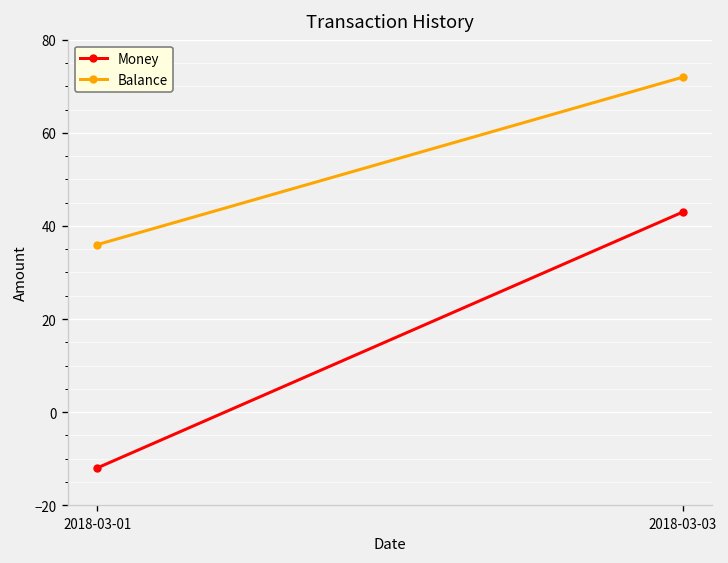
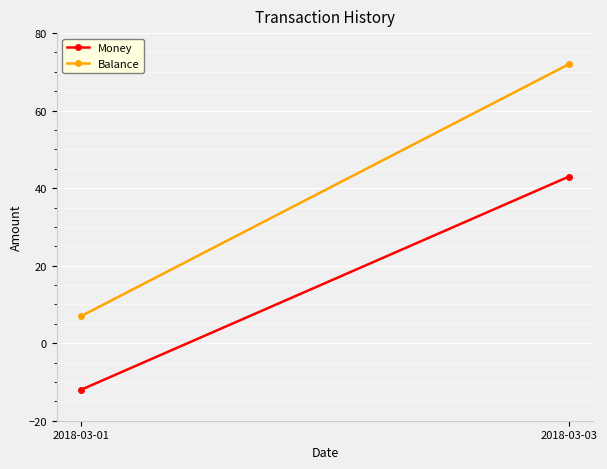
Balance, 2018-03-01: 36 -> 7
